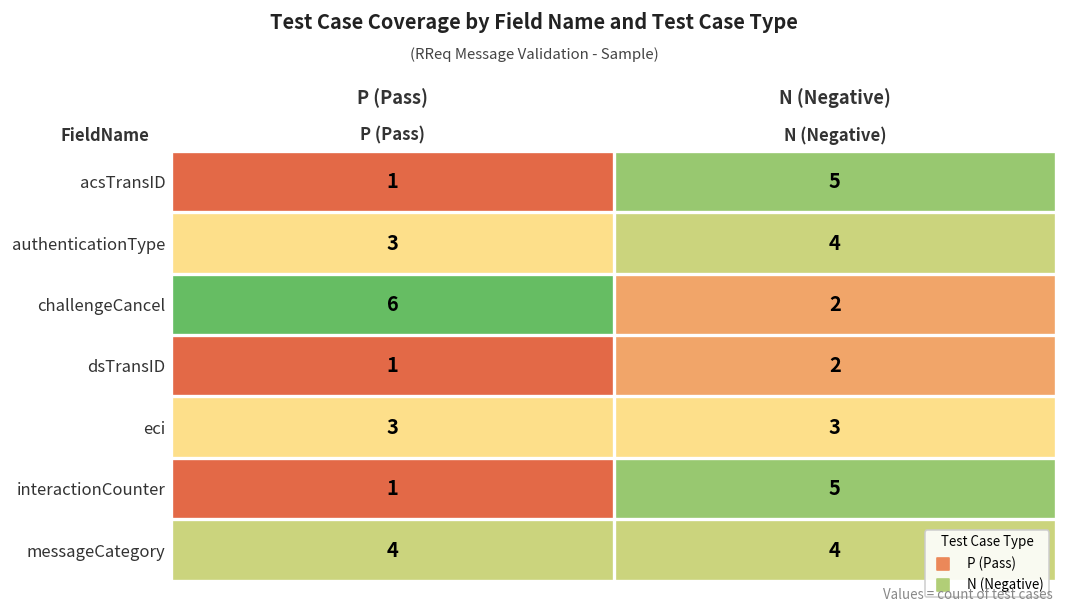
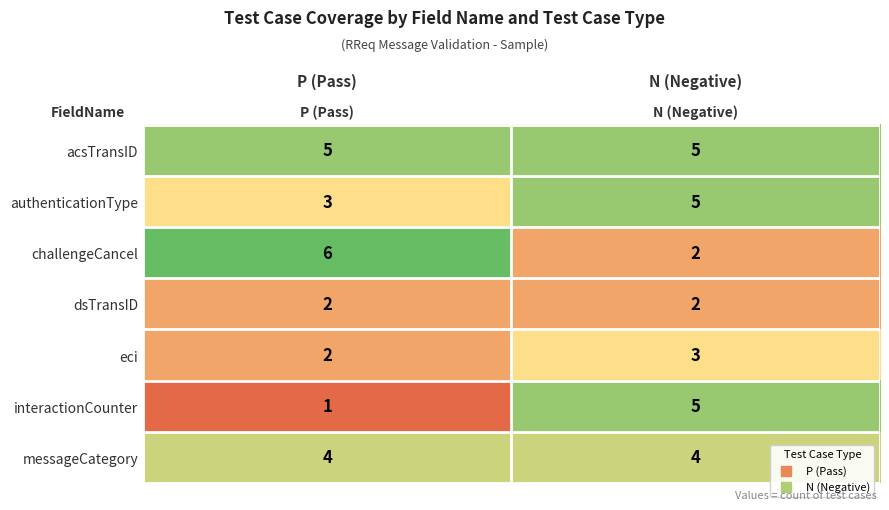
acsTransID, P (Pass): 1 -> 5
authenticationType, N (Negative): 4 -> 5
dsTransID, P (Pass): 1 -> 2
eci, P (Pass): 3 -> 2
